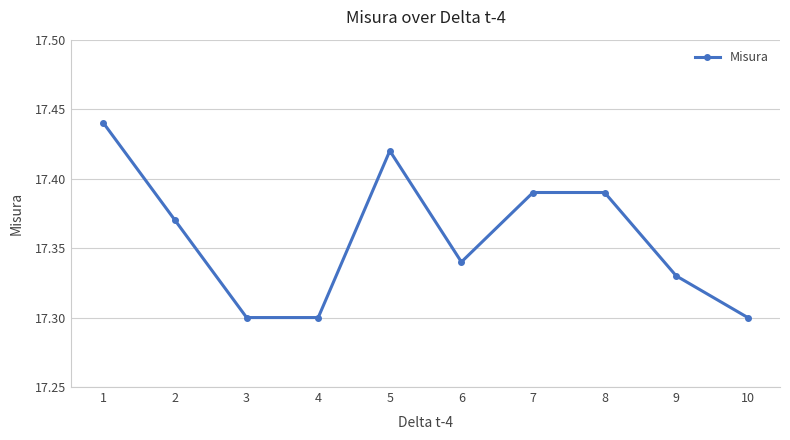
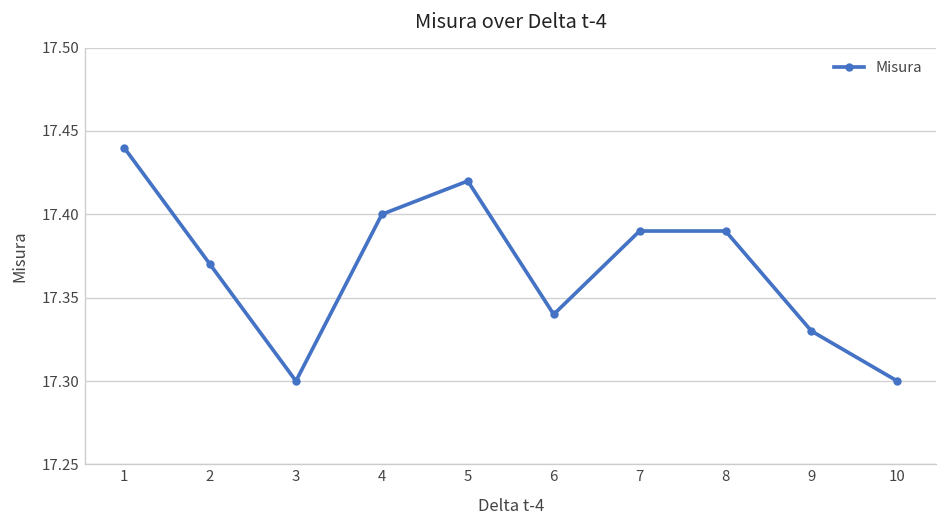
4: 17.3 -> 17.4
